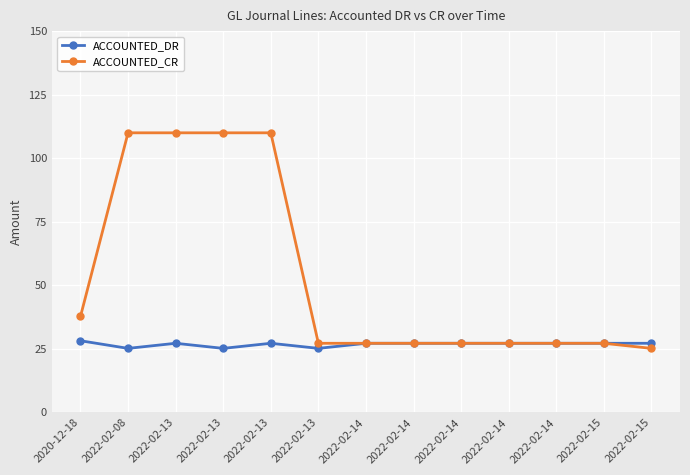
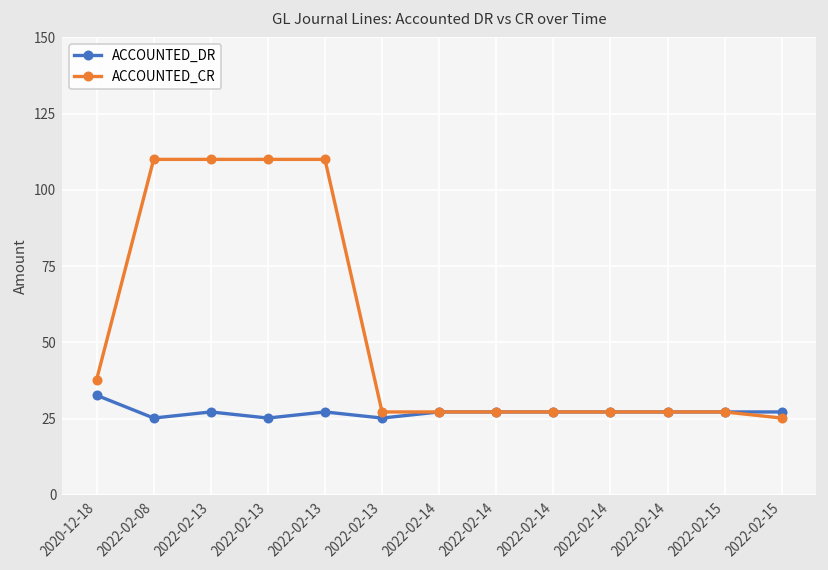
ACCOUNTED_DR, 2020-12-18: 28 -> 33
